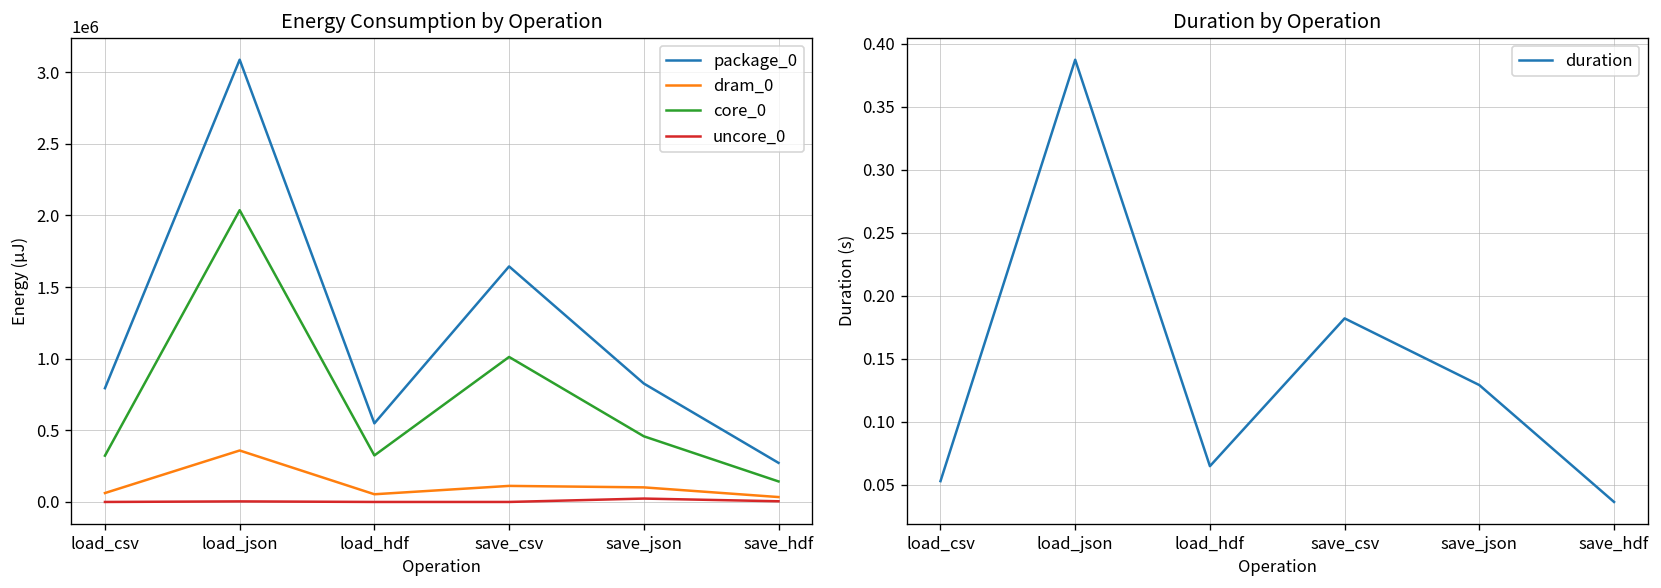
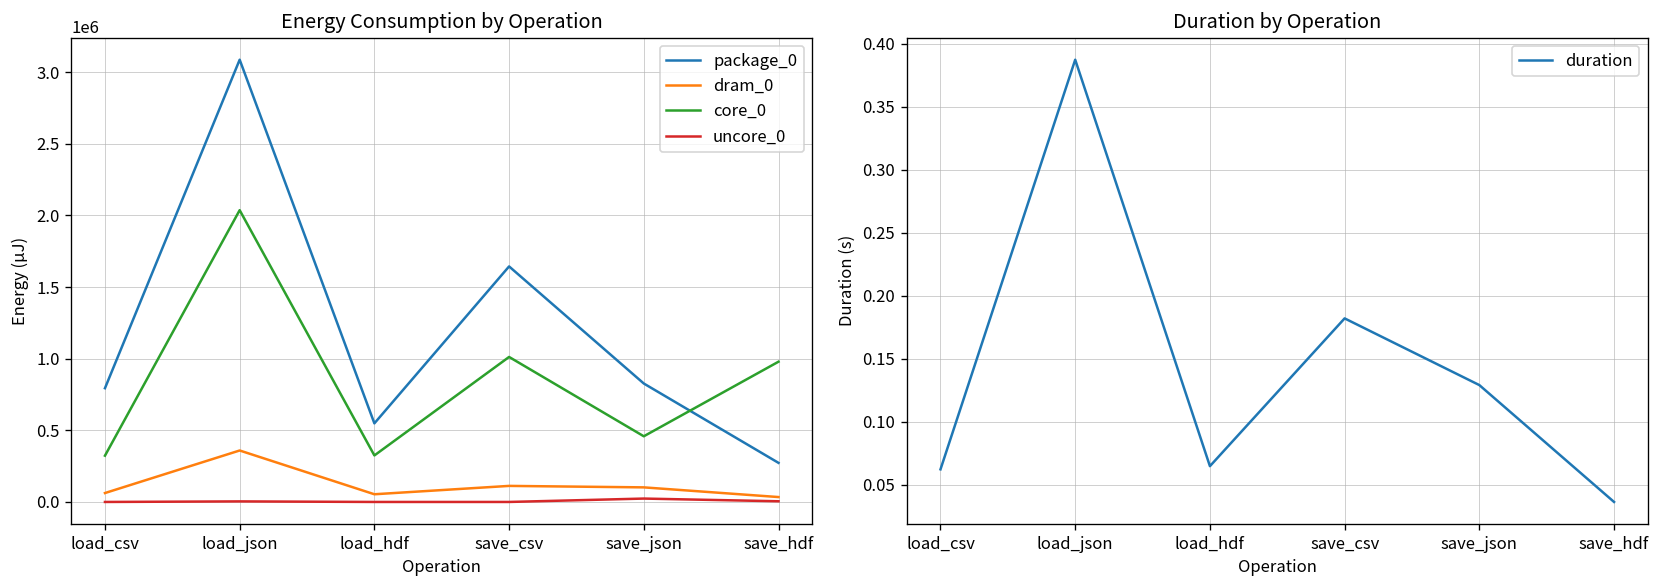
Energy Consumption by Operation, core_0, save_hdf: 140000 -> 980000
Duration by Operation, load_csv: 0.053 -> 0.062
